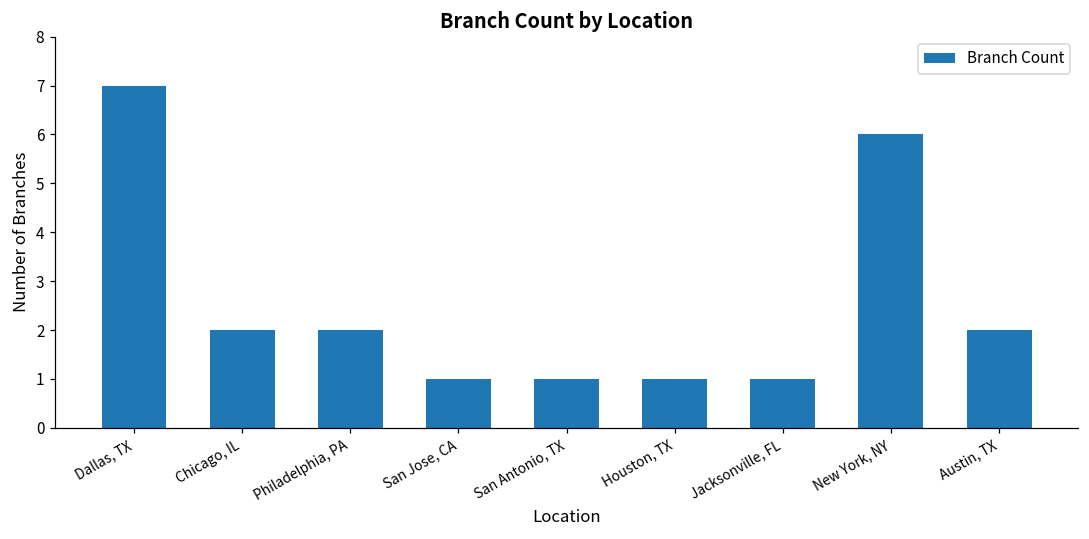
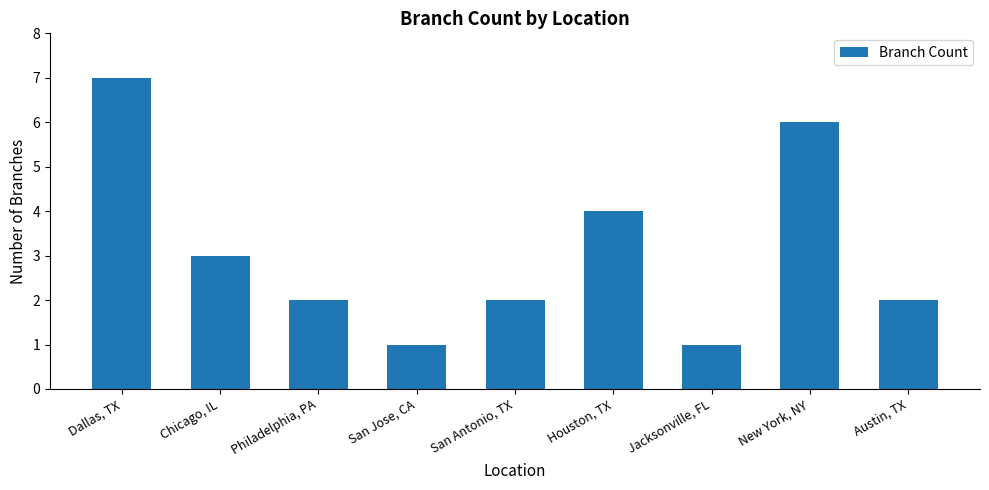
Chicago, IL: 2 -> 3
San Antonio, TX: 1 -> 2
Houston, TX: 1 -> 4
